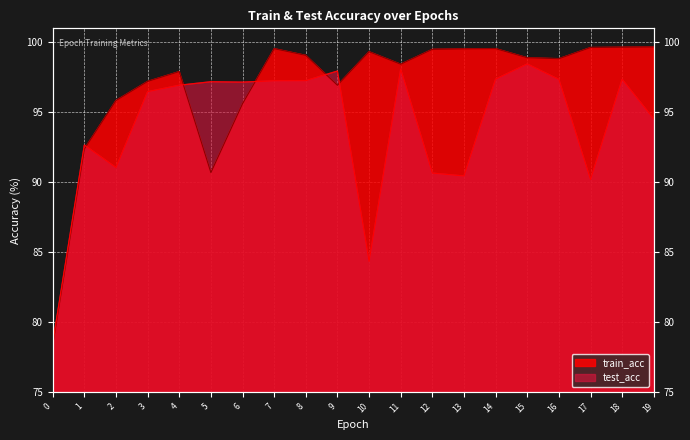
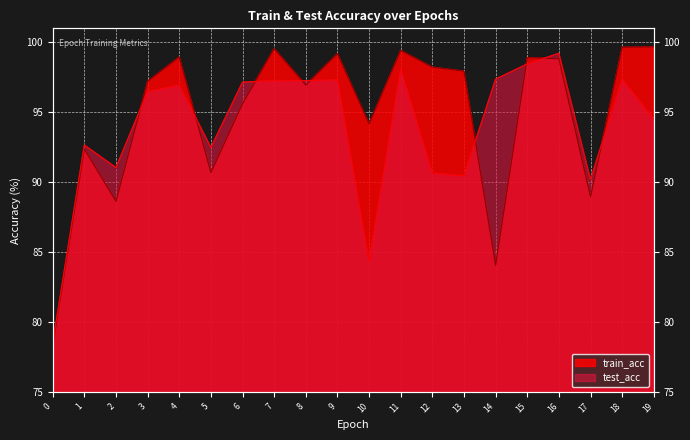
train_acc, 2: 95.8 -> 88.6
train_acc, 4: 97.9 -> 98.9
test_acc, 5: 97.2 -> 92.5
train_acc, 8: 99.1 -> 96.9
train_acc, 9: 96.9 -> 99.2
test_acc, 9: 97.9 -> 97.3
train_acc, 10: 99.3 -> 94.2
train_acc, 11: 98.4 -> 99.4
train_acc, 12: 99.5 -> 98.2
train_acc, 13: 99.5 -> 97.9
train_acc, 14: 99.5 -> 84.0
test_acc, 16: 97.3 -> 99.2
train_acc, 17: 99.6 -> 88.9
